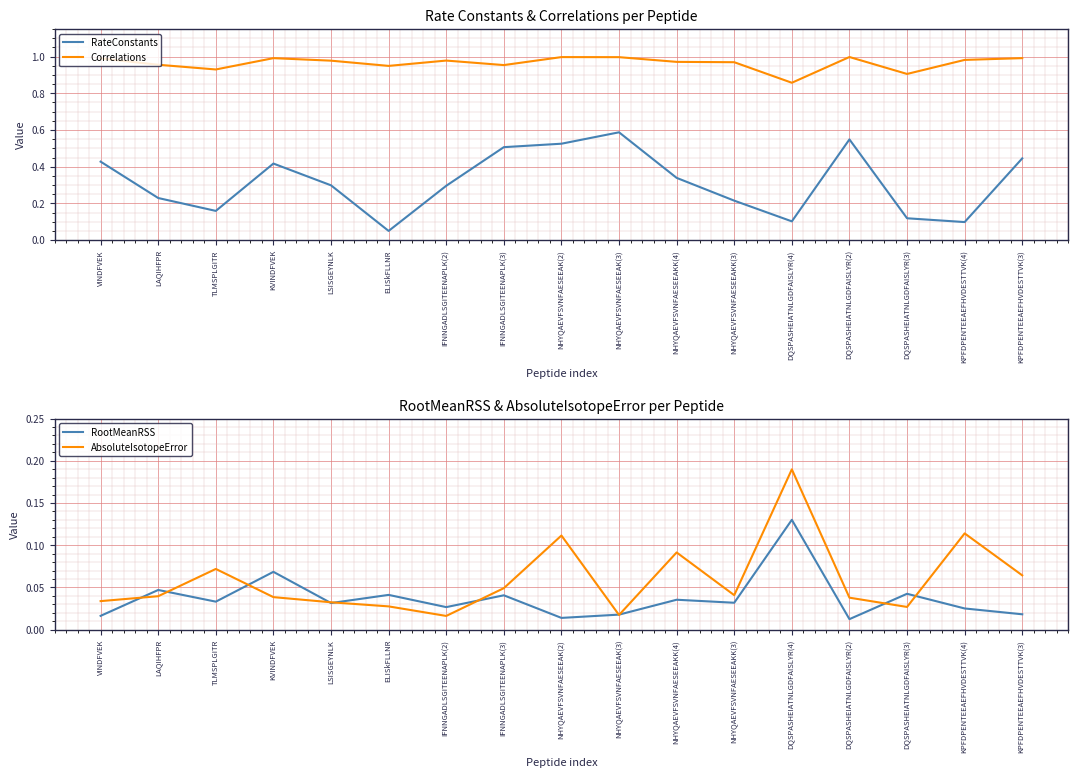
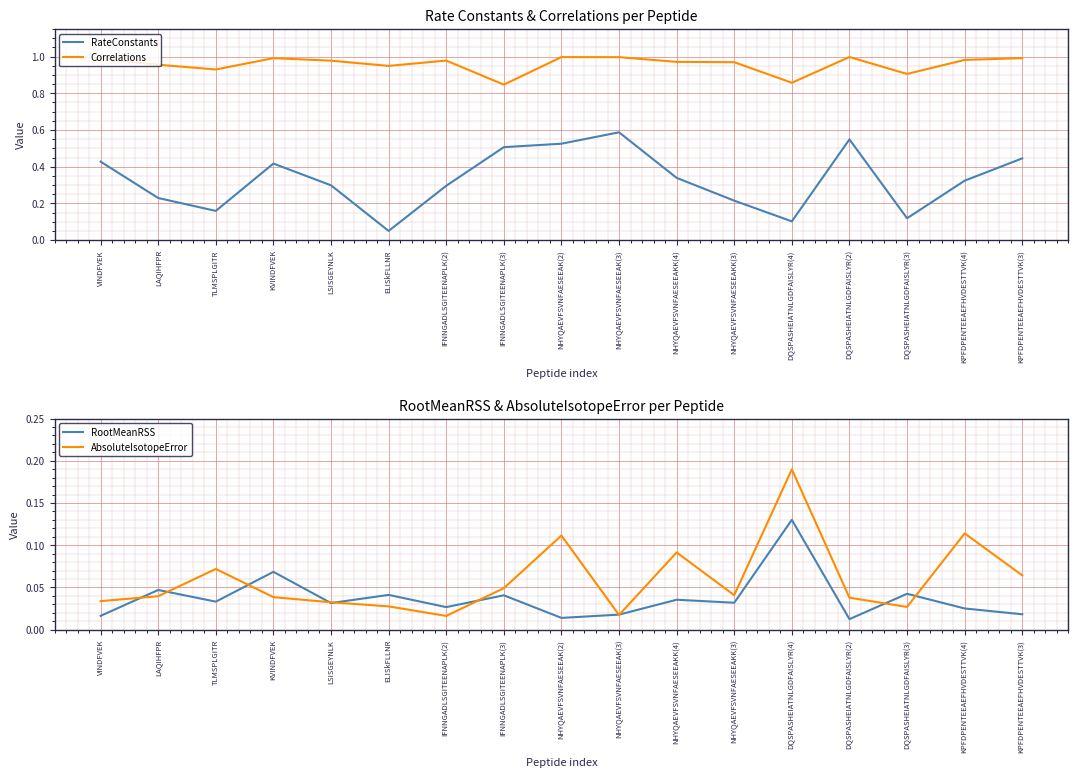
Rate Constants & Correlations per Peptide, Correlations, IFNNGADLSGITEENAPLK(3): 0.95 -> 0.85
Rate Constants & Correlations per Peptide, RateConstants, KPFDPENTEEAEFHVDESTTVK(4): 0.10 -> 0.32
